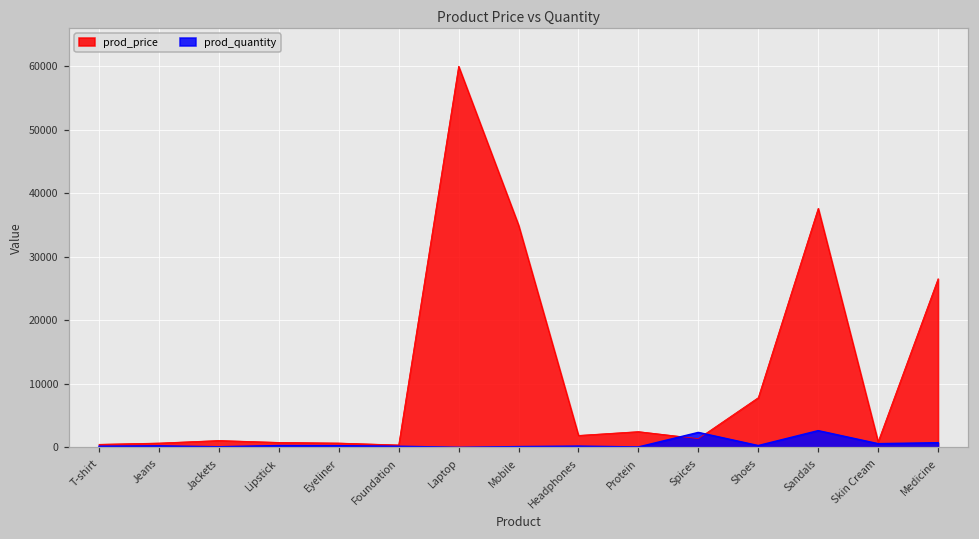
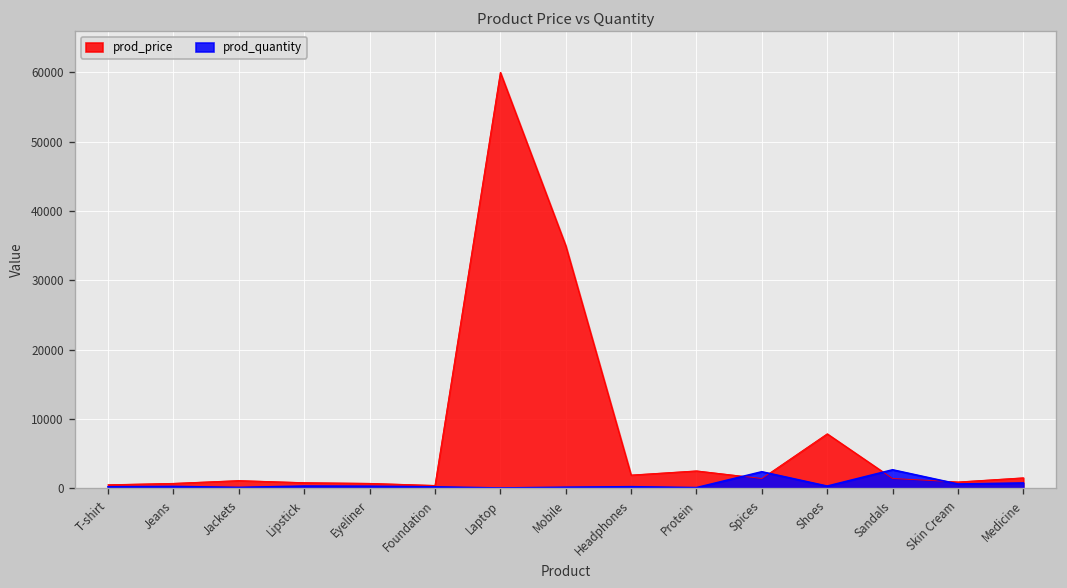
prod_price, Sandals: 38000 -> 1000
prod_price, Medicine: 27000 -> 2000
